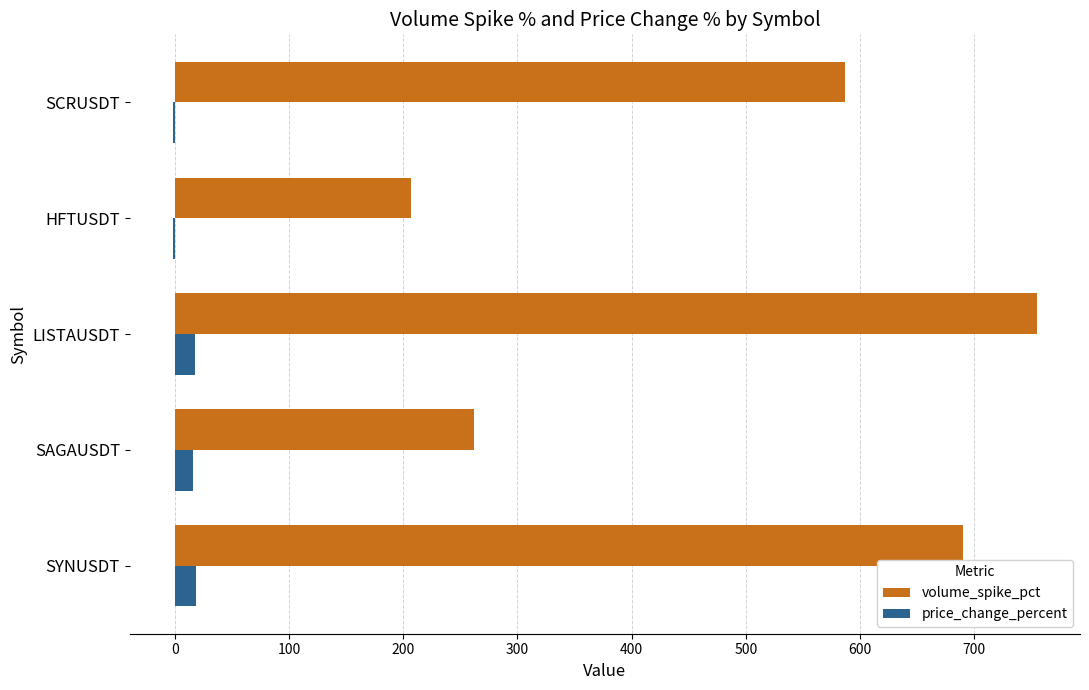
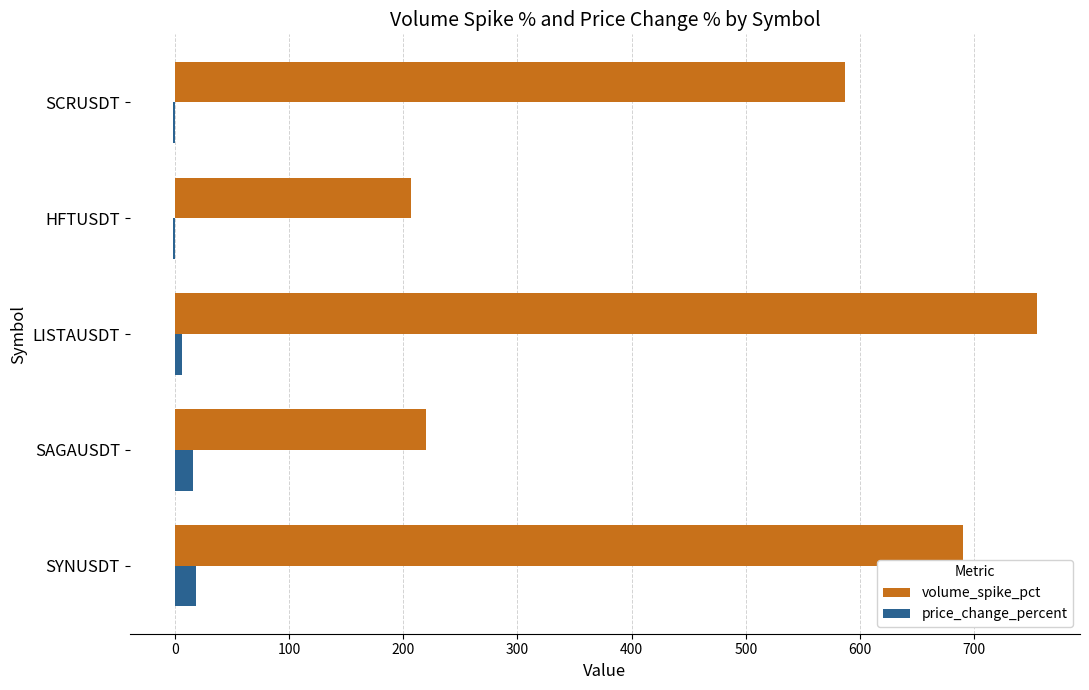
price_change_percent, LISTAUSDT: 18 -> 6
volume_spike_pct, SAGAUSDT: 262 -> 220
